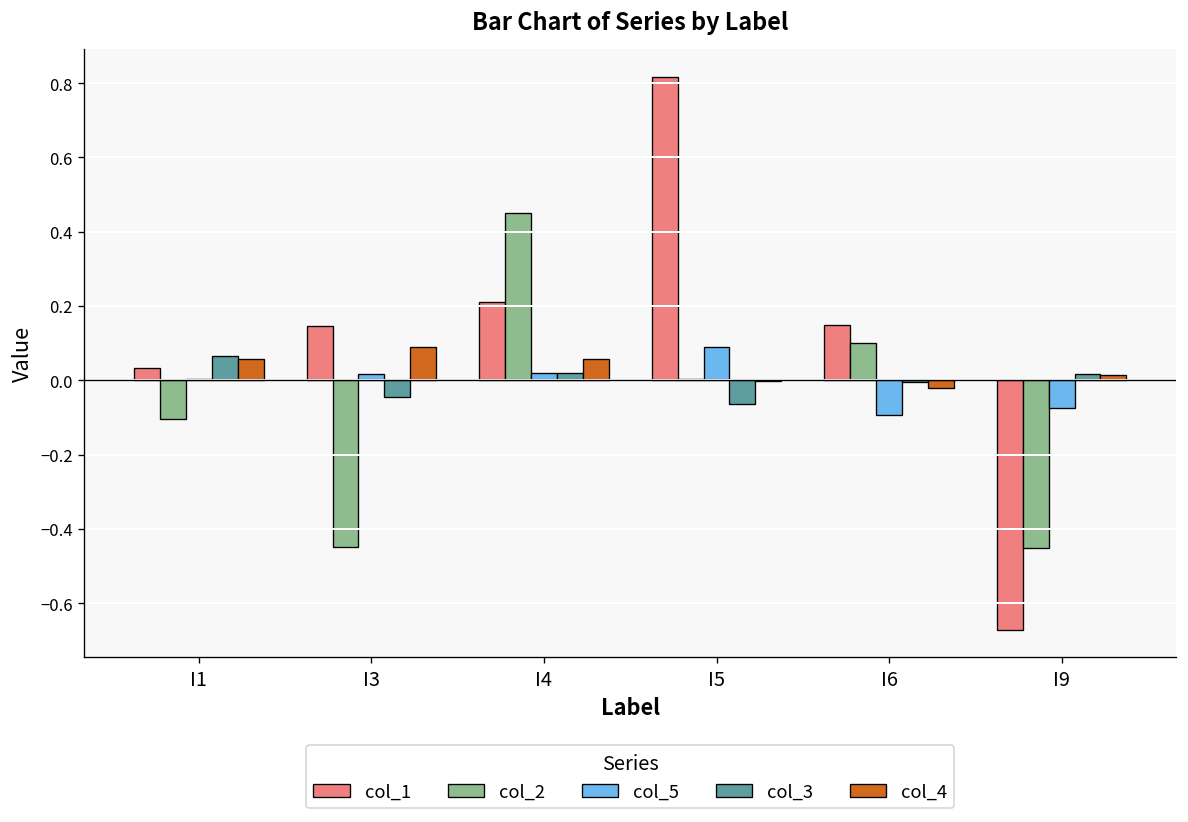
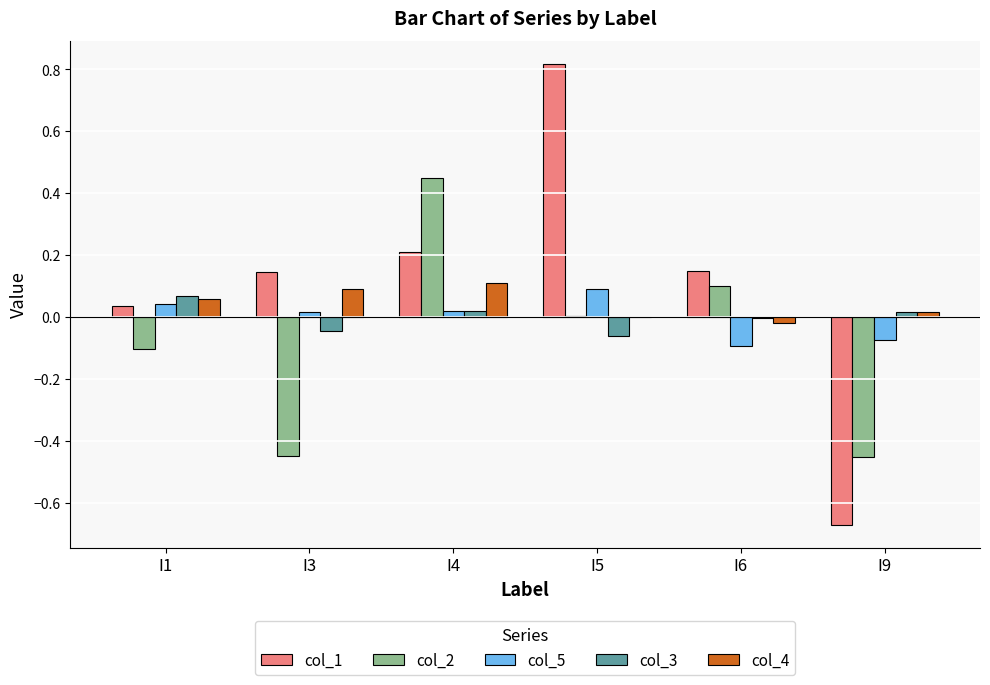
col_5, I1: 0.00 -> 0.04
col_4, I4: 0.06 -> 0.11
